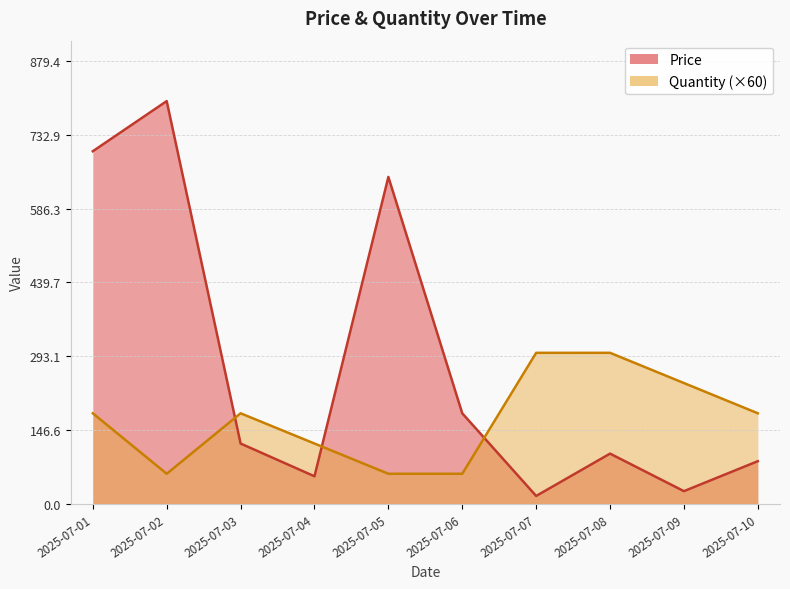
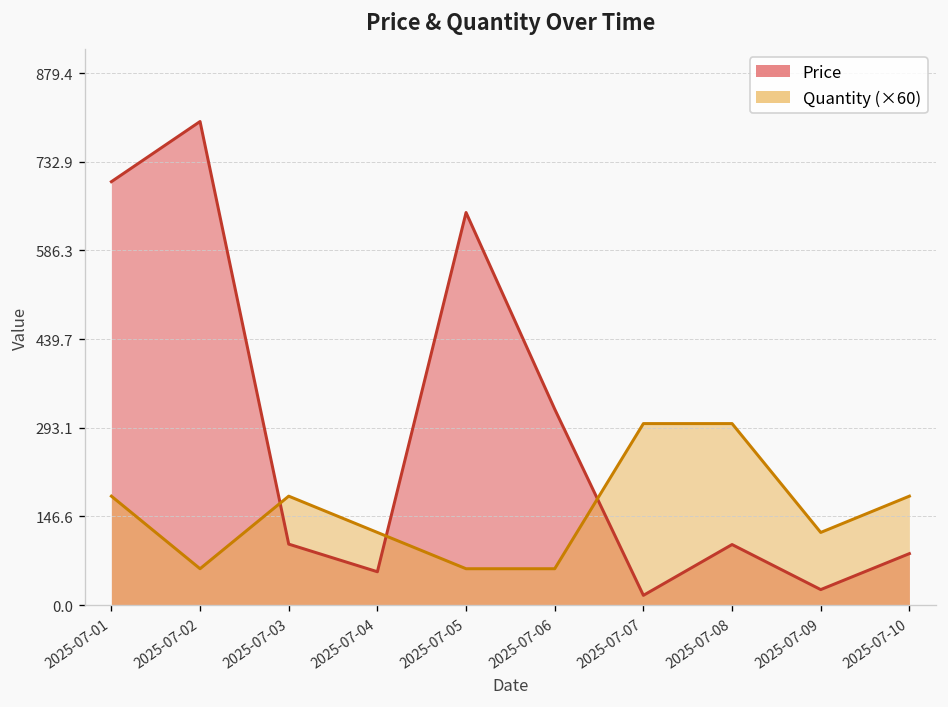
Price, 2025-07-03: 120 -> 100
Price, 2025-07-06: 180 -> 320
Quantity (×60), 2025-07-09: 240 -> 120
